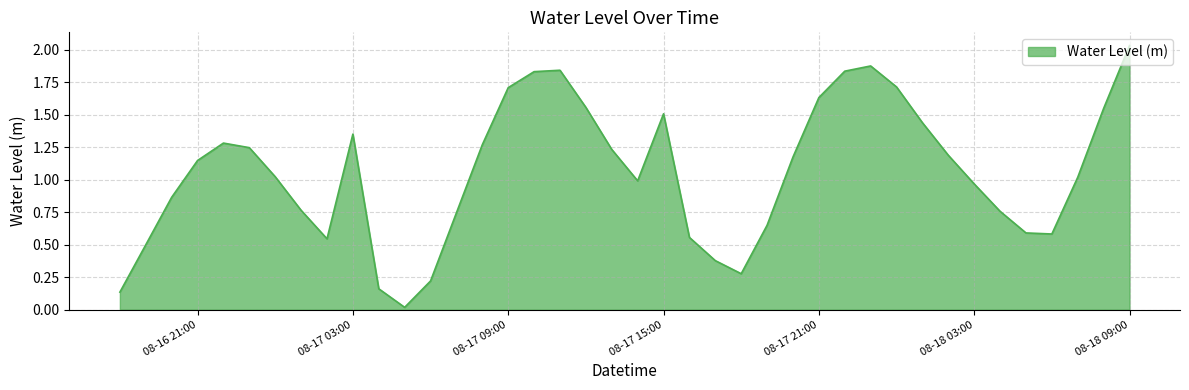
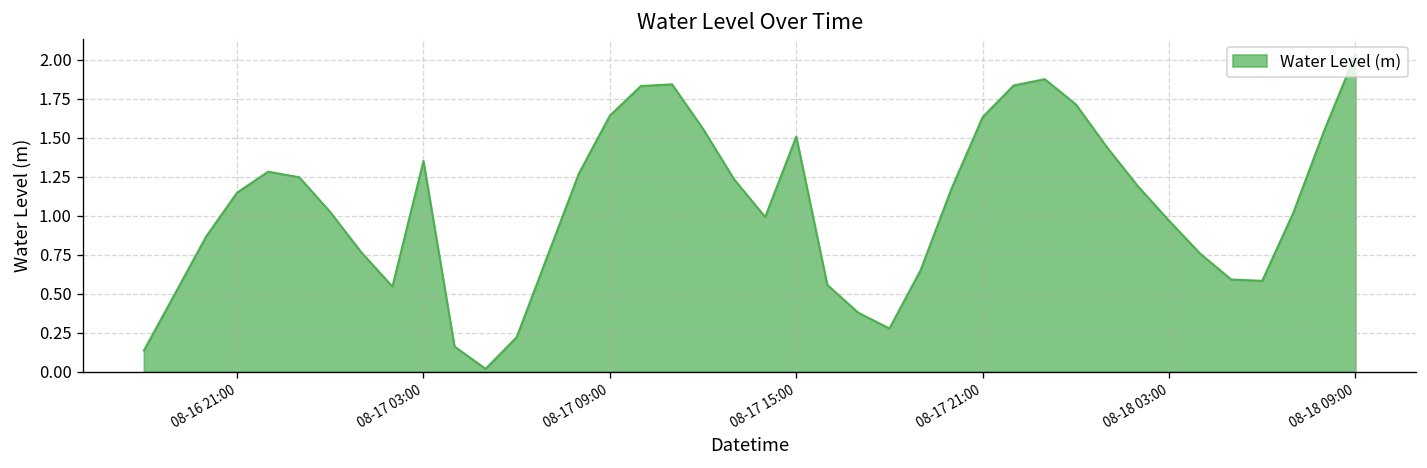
08-17 09:00: 1.71 -> 1.64
